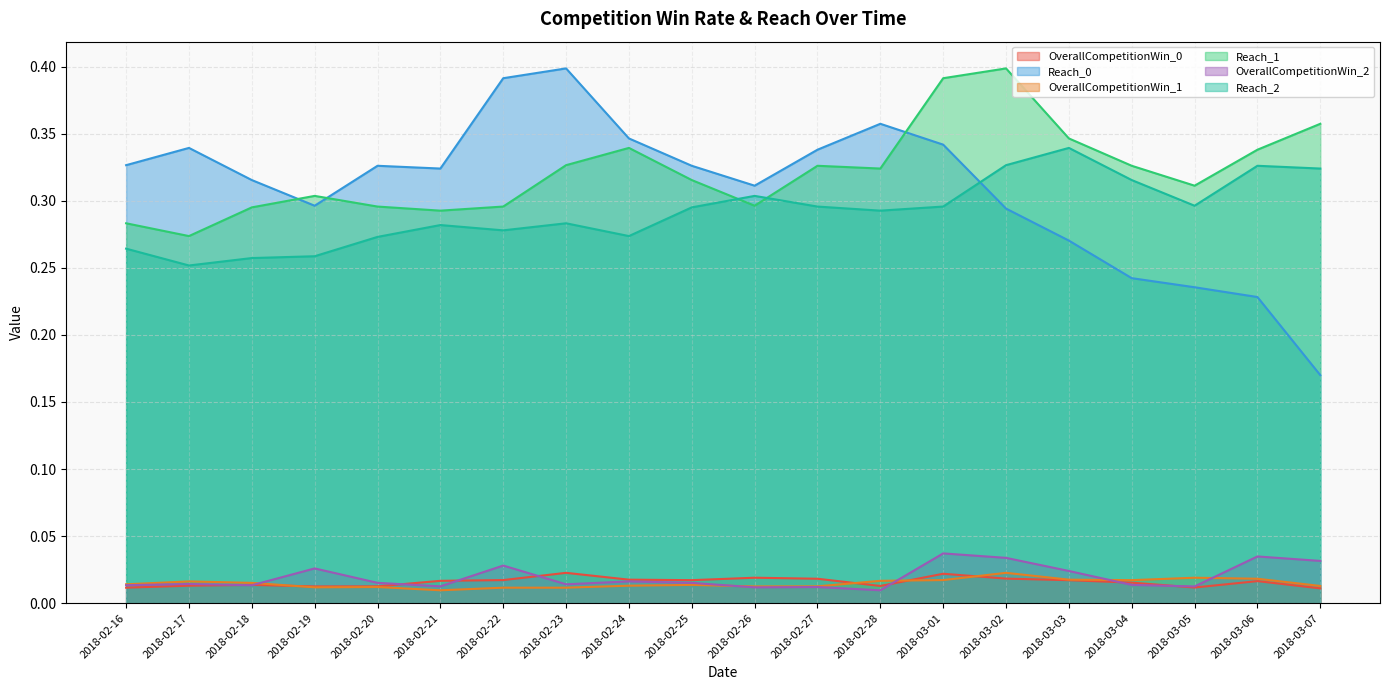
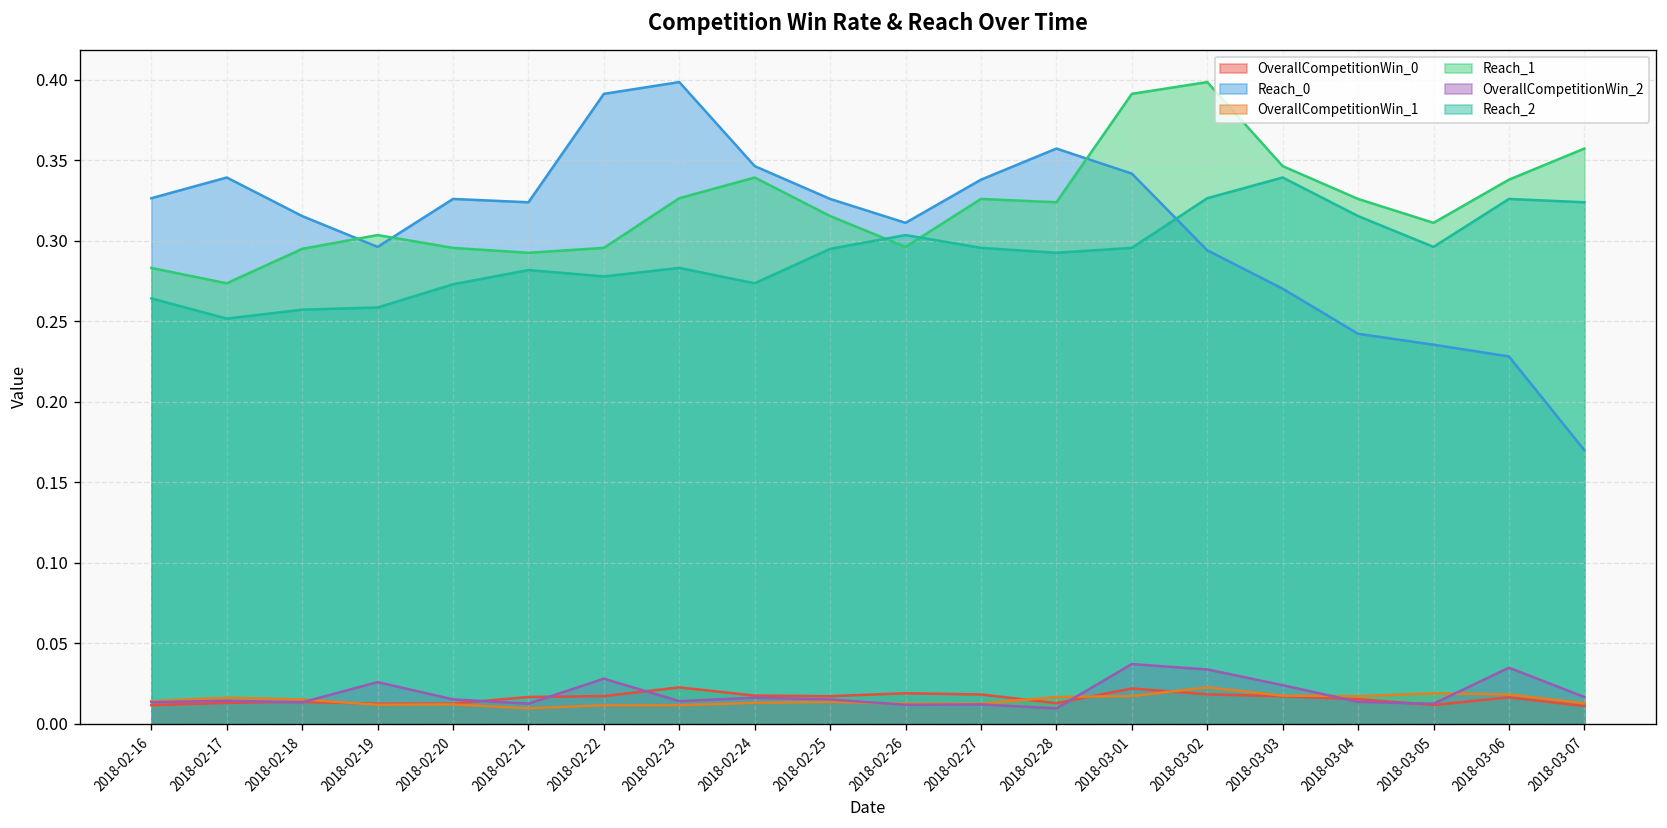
OverallCompetitionWin_2, 2018-03-07: 0.031 -> 0.017
